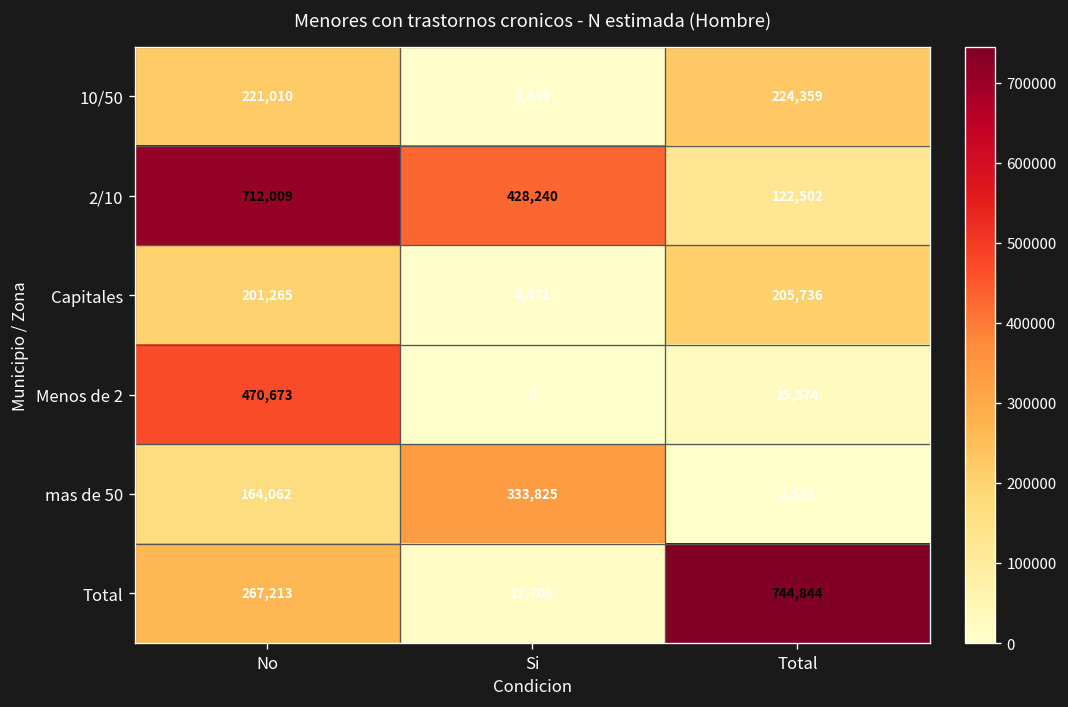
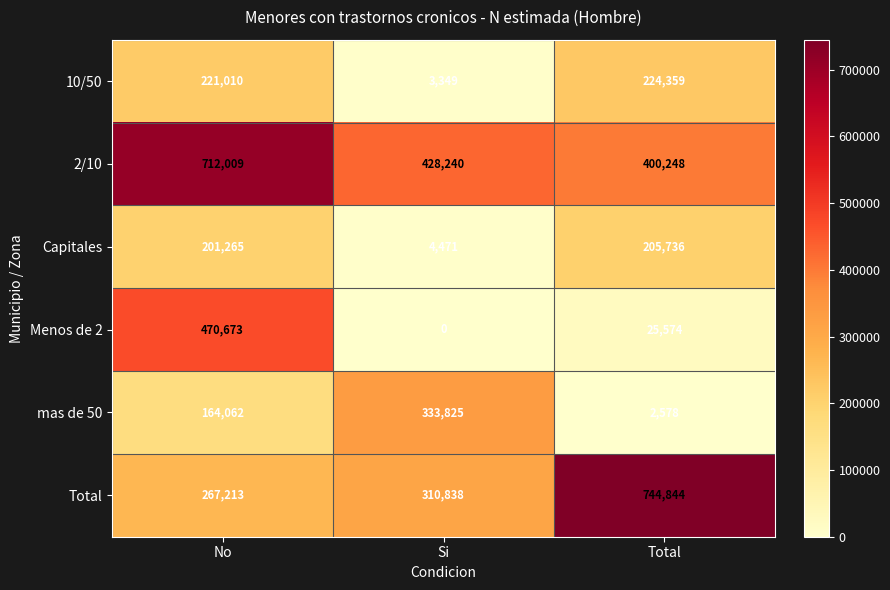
2/10, Total: 122,502 -> 400,248
Total, Si: 12,706 -> 310,838
